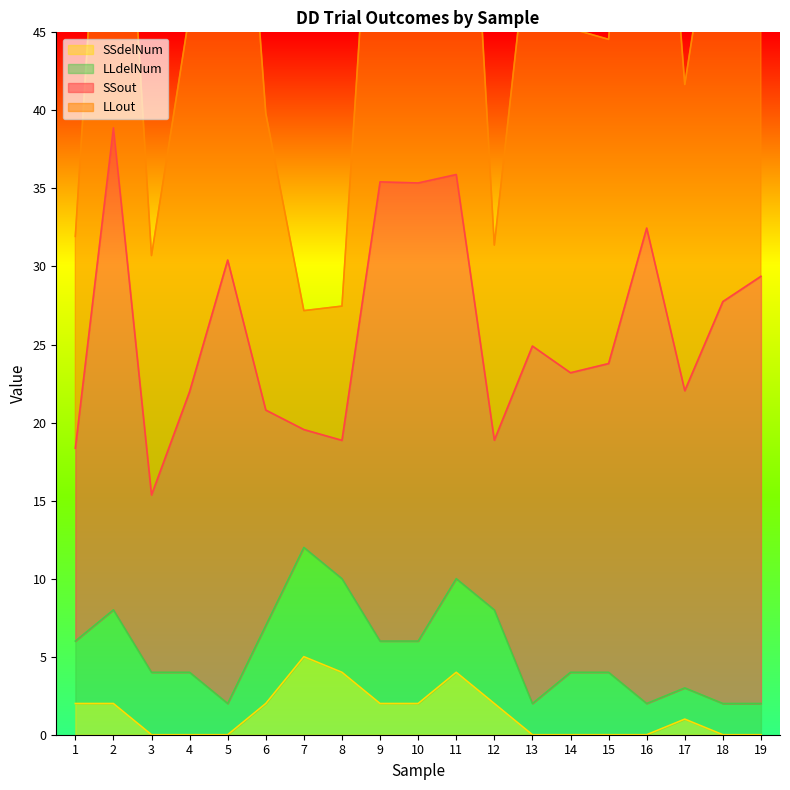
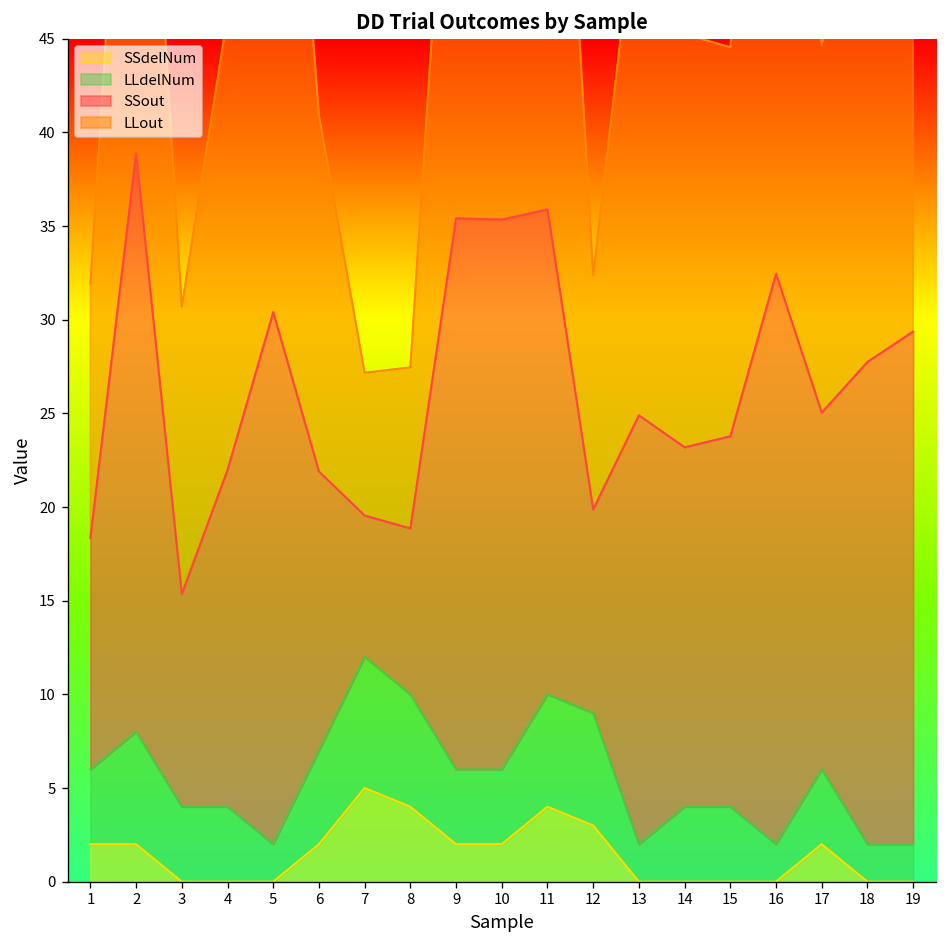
SSout, 6: 13.8 -> 14.9
SSdelNum, 12: 2 -> 3
SSdelNum, 17: 1 -> 2
LLdelNum, 17: 2 -> 4
